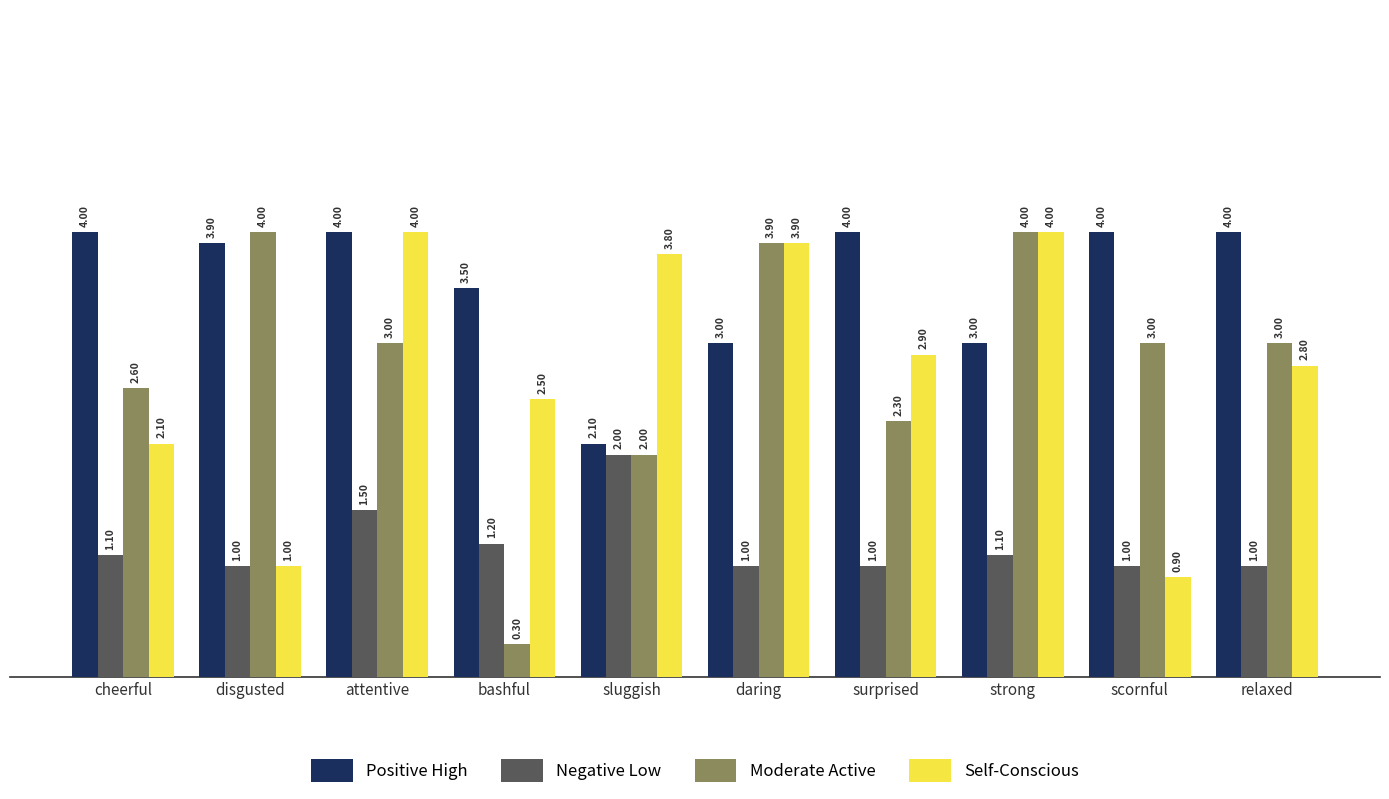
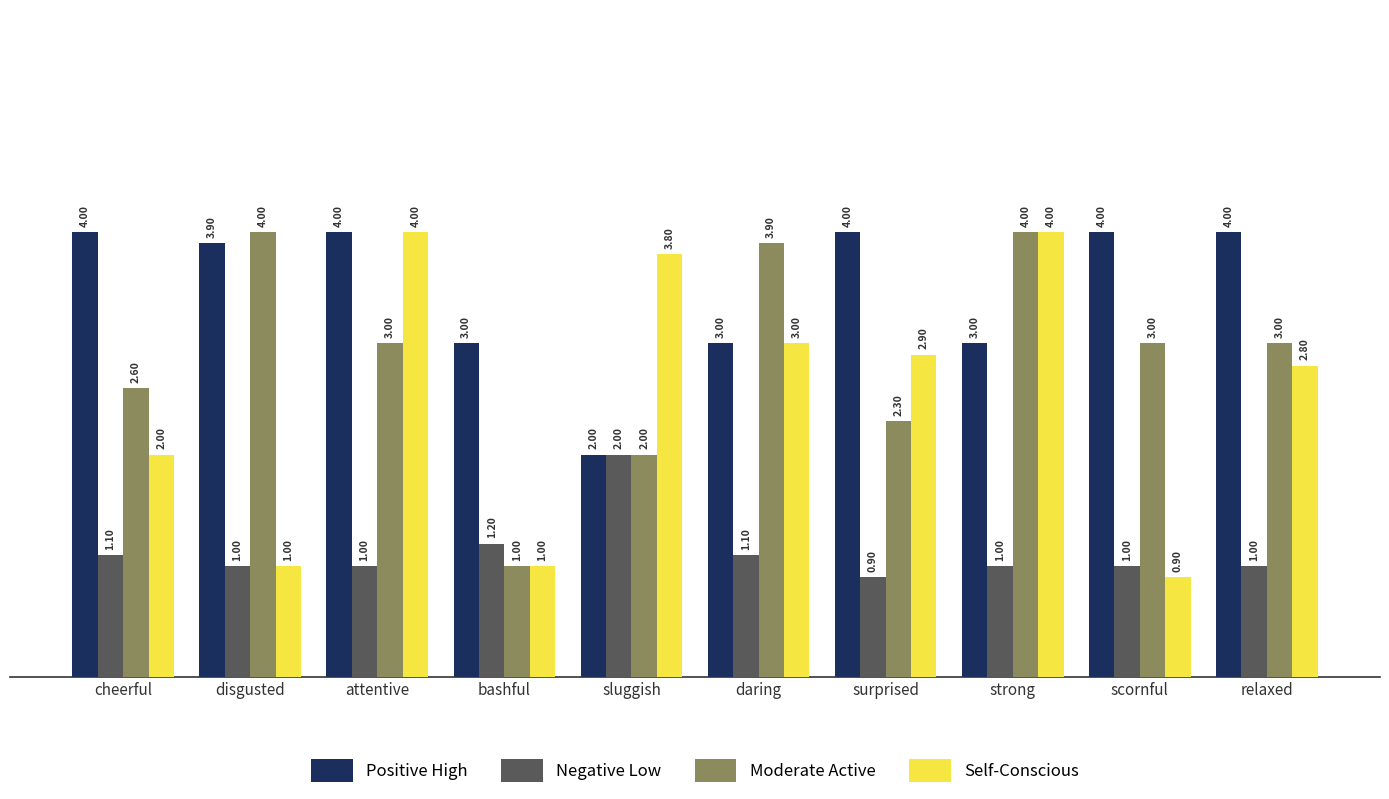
Self-Conscious, cheerful: 2.10 -> 2.00
Negative Low, attentive: 1.50 -> 1.00
Positive High, bashful: 3.50 -> 3.00
Moderate Active, bashful: 0.30 -> 1.00
Self-Conscious, bashful: 2.50 -> 1.00
Positive High, sluggish: 2.10 -> 2.00
Negative Low, daring: 1.00 -> 1.10
Self-Conscious, daring: 3.90 -> 3.00
Negative Low, surprised: 1.00 -> 0.90
Negative Low, strong: 1.10 -> 1.00
